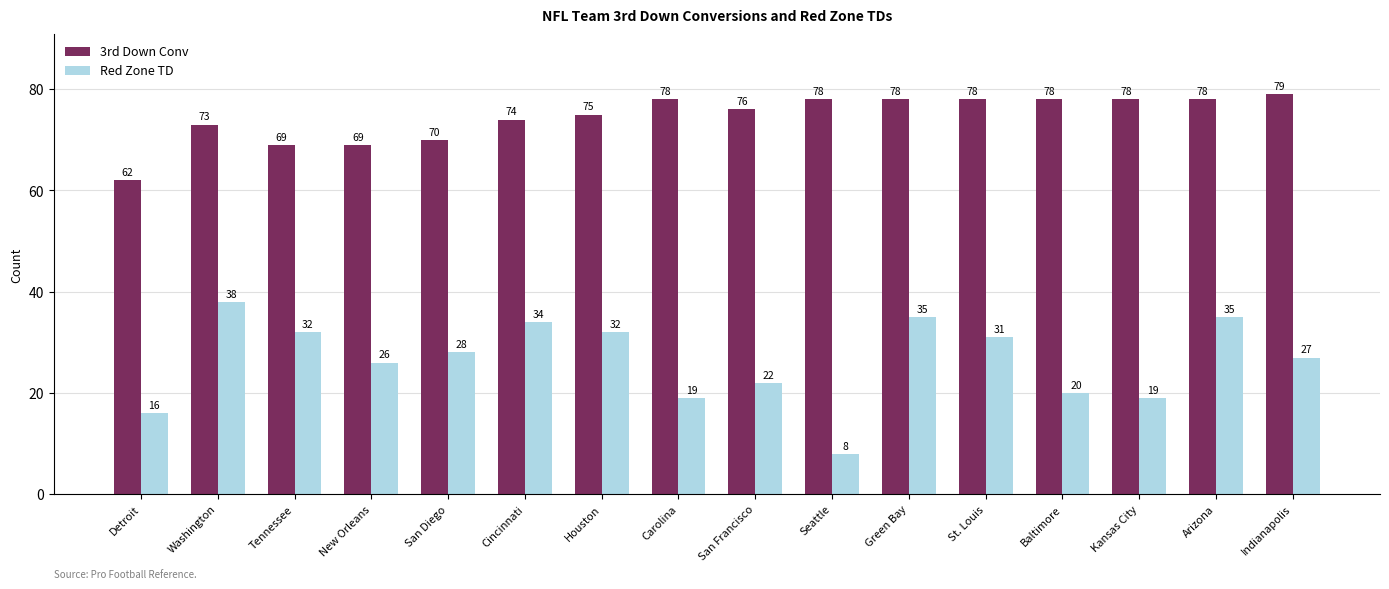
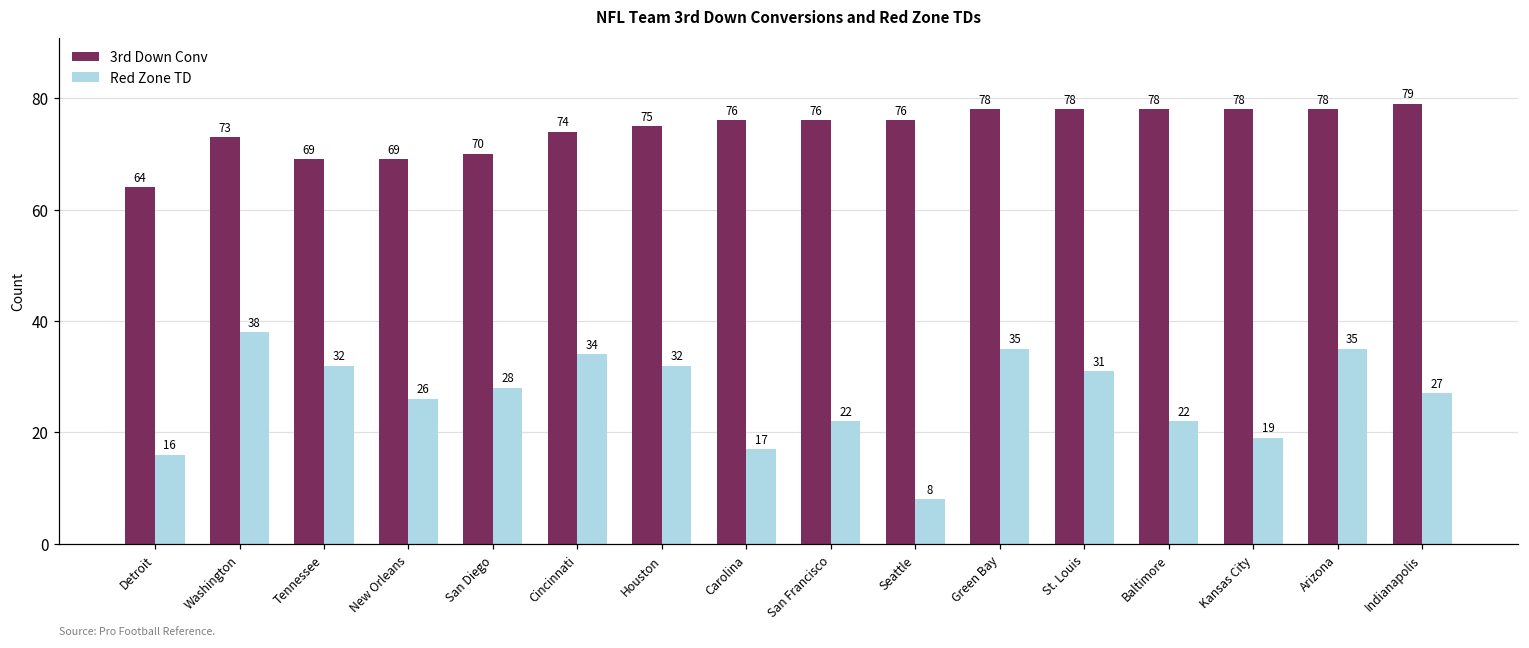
3rd Down Conv, Detroit: 62 -> 64
3rd Down Conv, Carolina: 78 -> 76
Red Zone TD, Carolina: 19 -> 17
3rd Down Conv, Seattle: 78 -> 76
Red Zone TD, Baltimore: 20 -> 22
